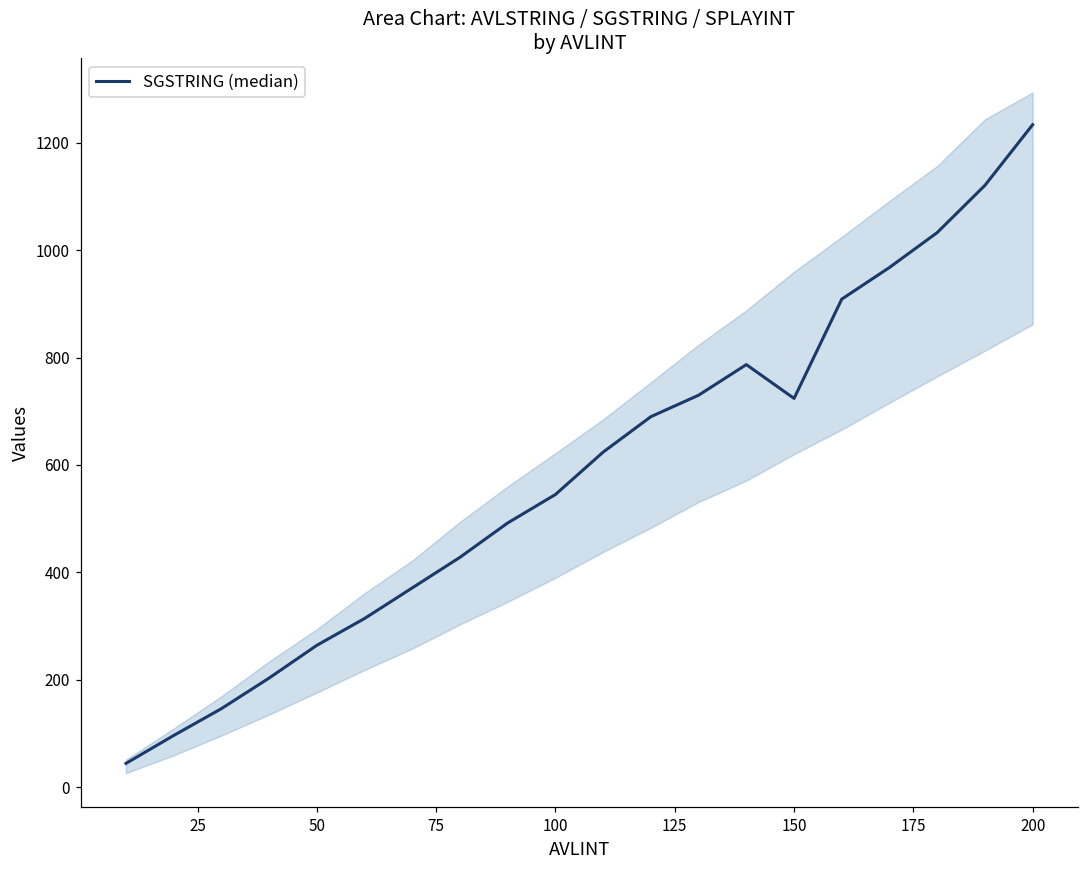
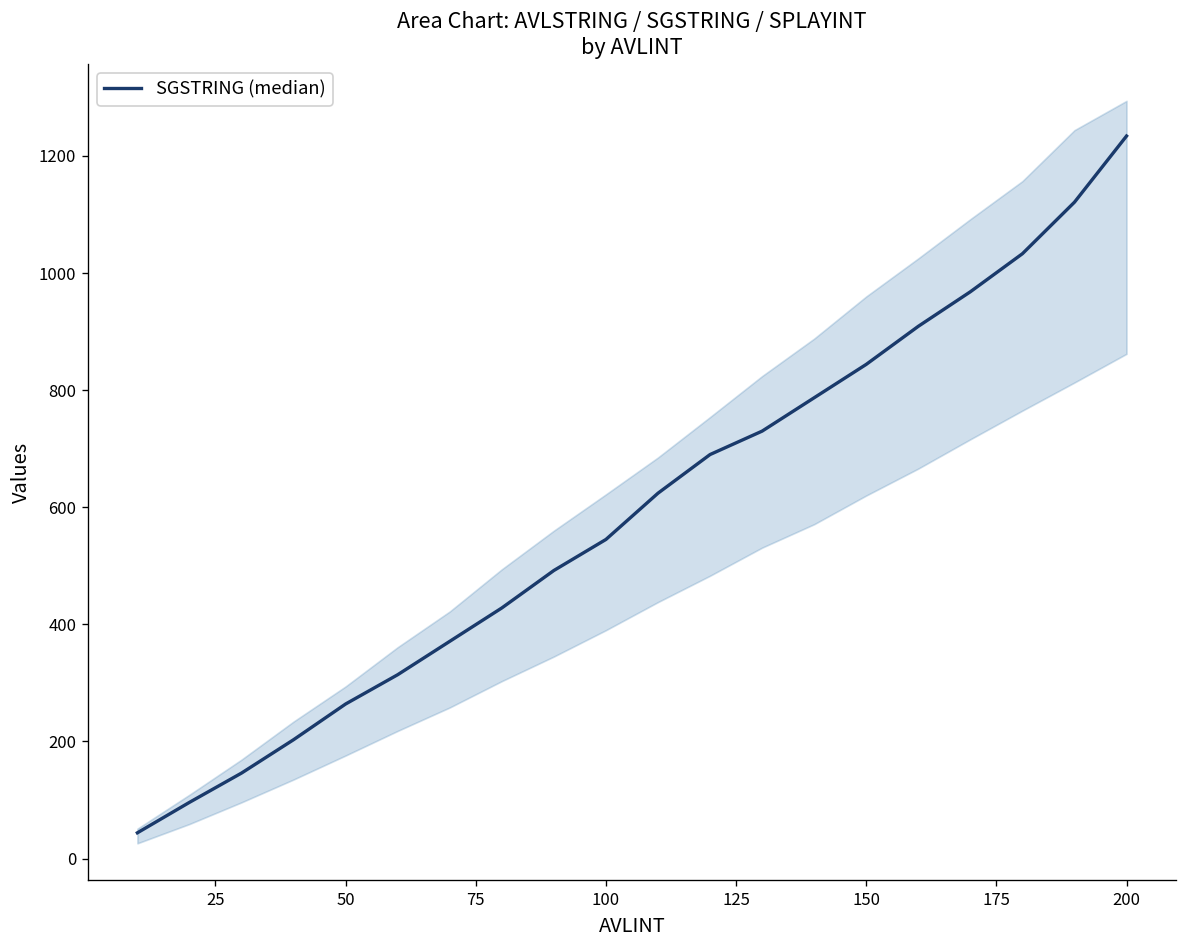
SGSTRING (median), 150: 720 -> 840
